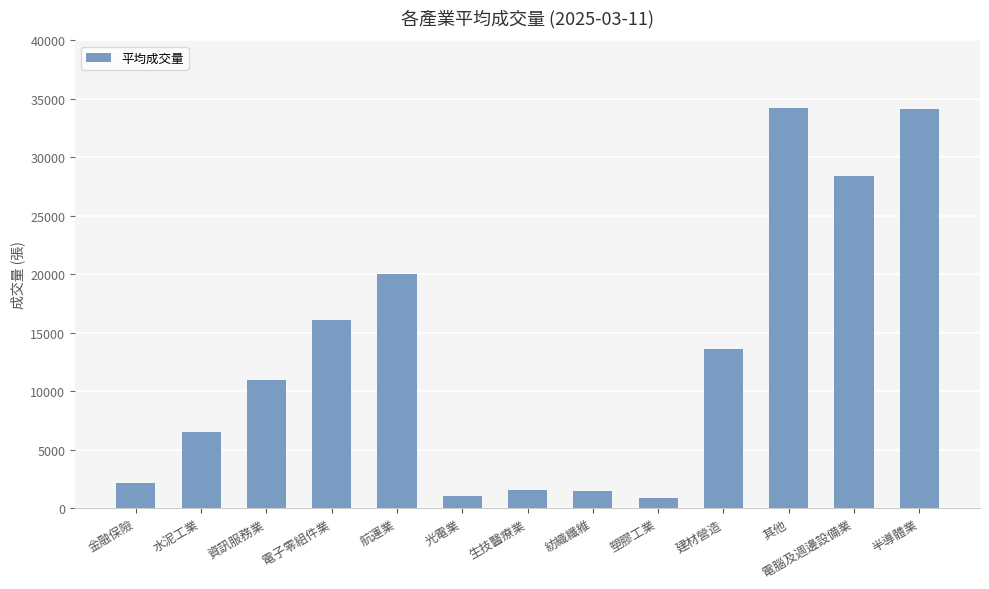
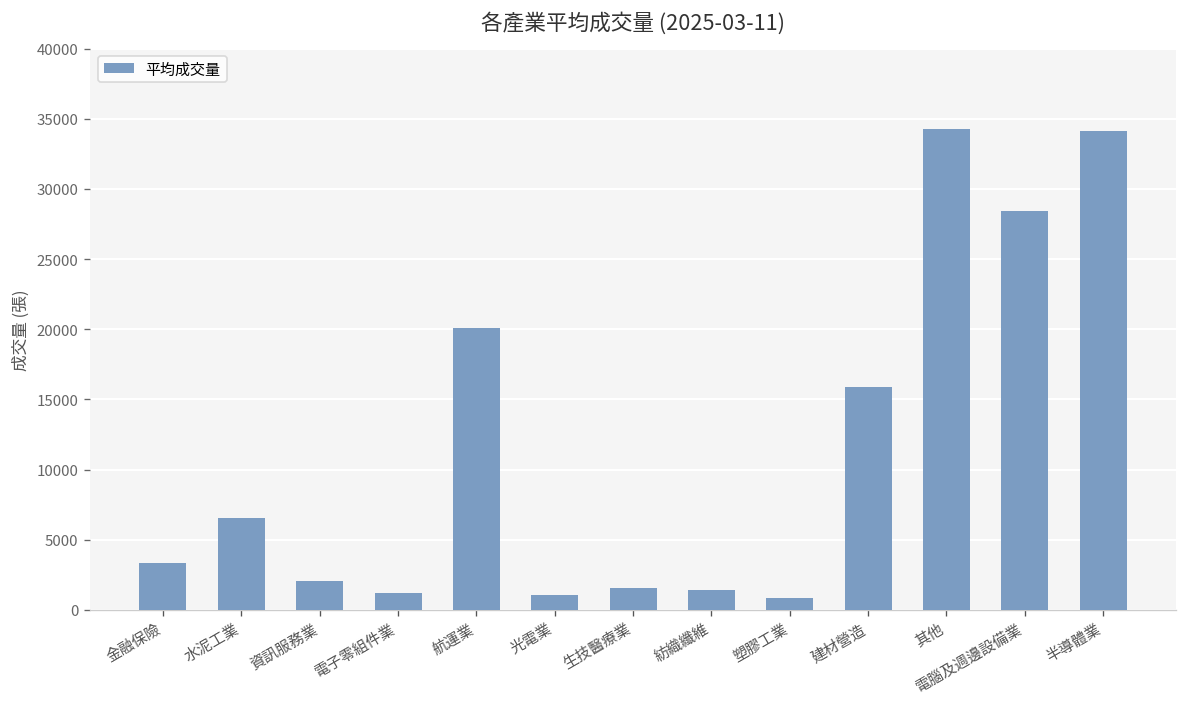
金融保險: 2100 -> 3400
資訊服務業: 10900 -> 2100
電子零組件業: 16100 -> 1200
建材營造: 13600 -> 15900
